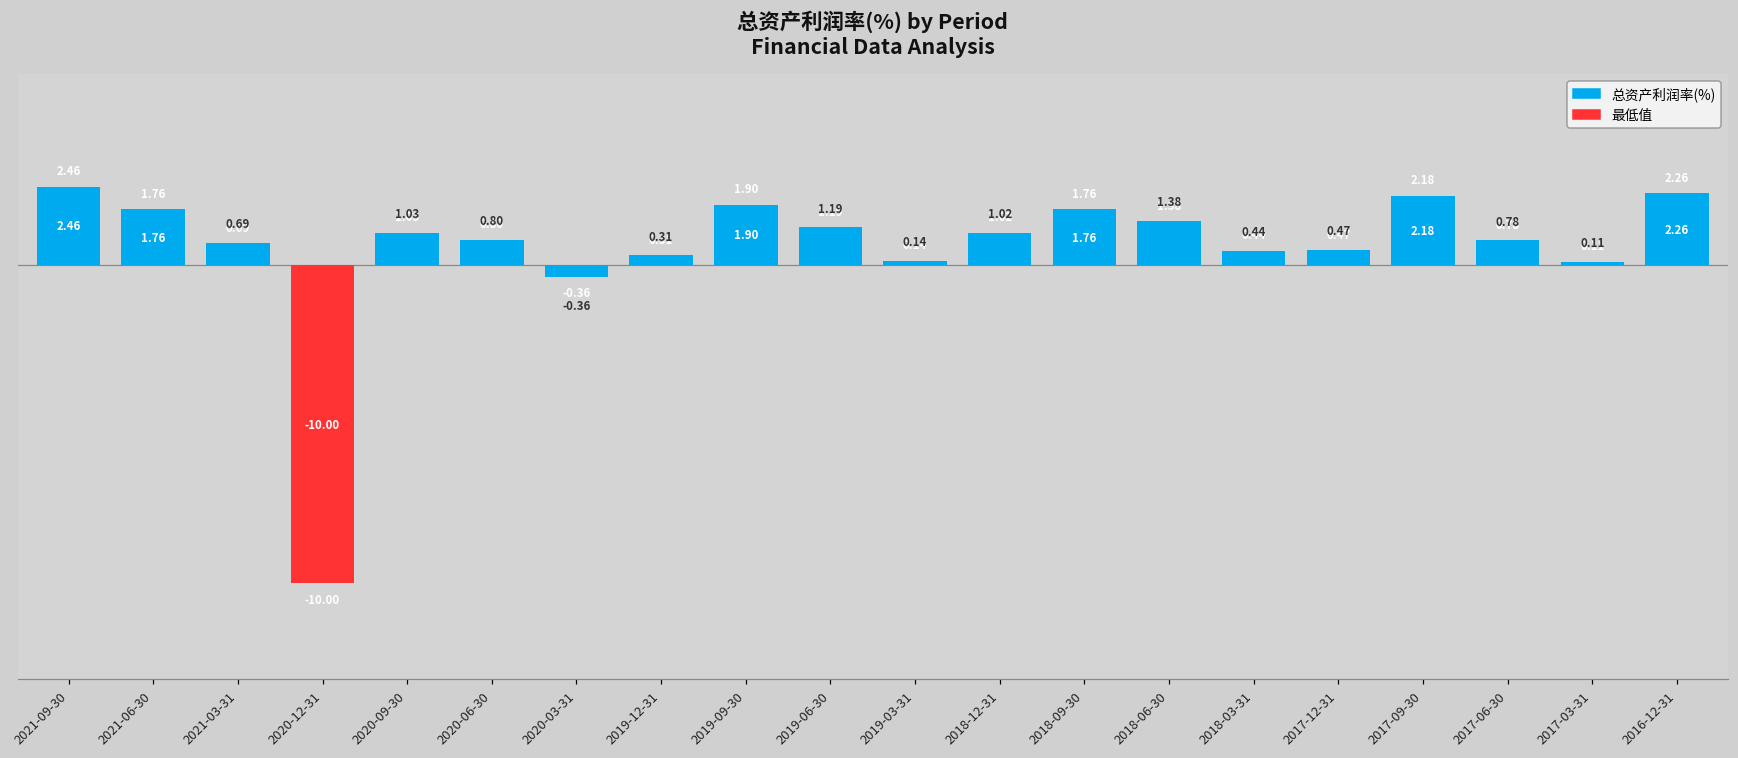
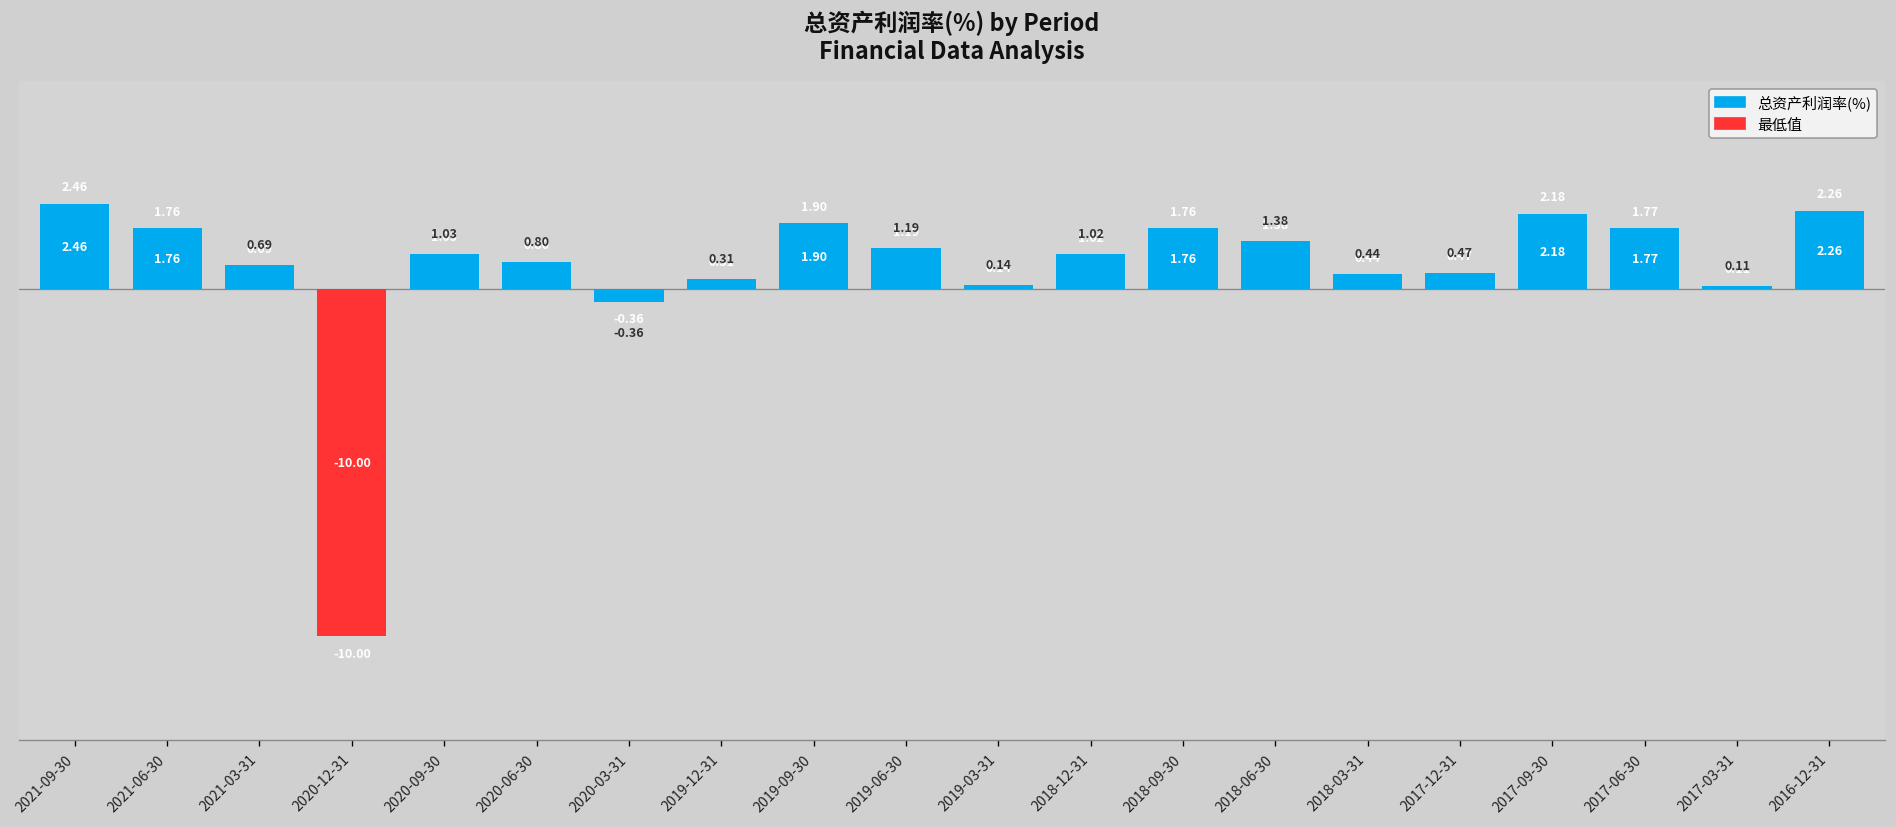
2017-06-30: 0.78 -> 1.77
